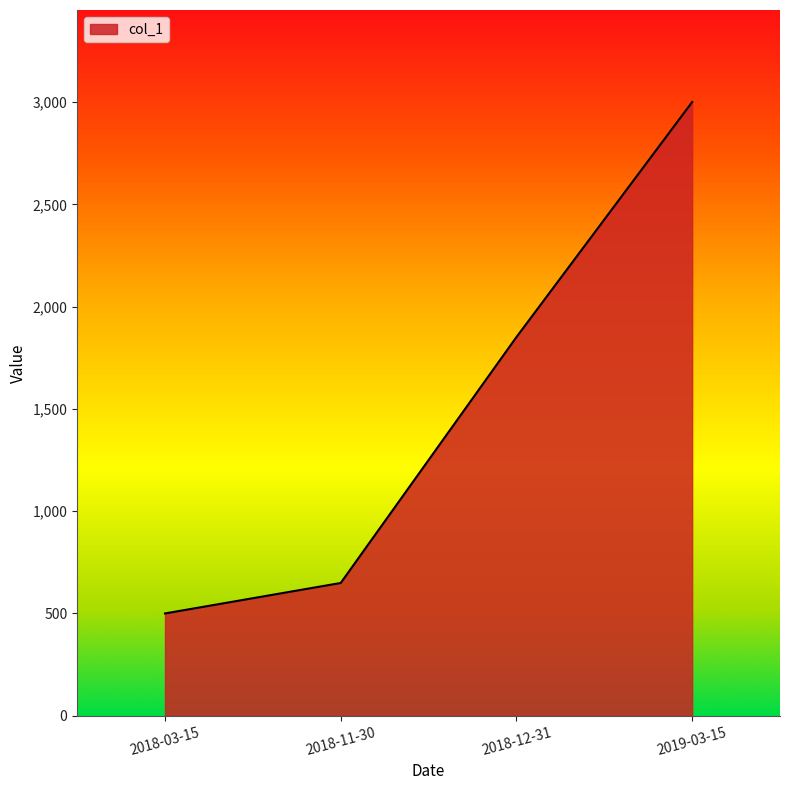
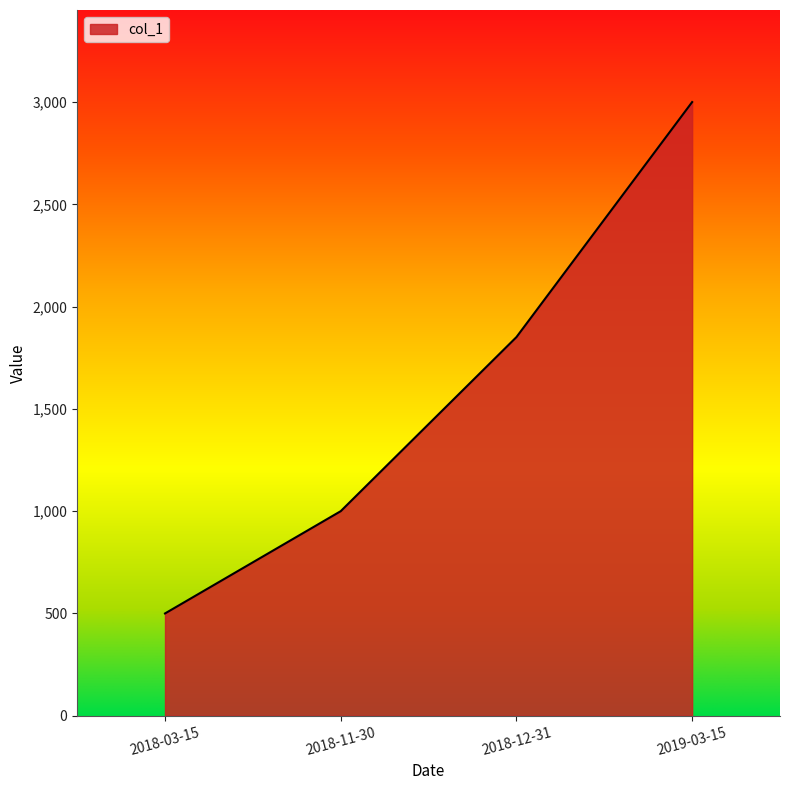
2018-11-30: 650 -> 1,000
